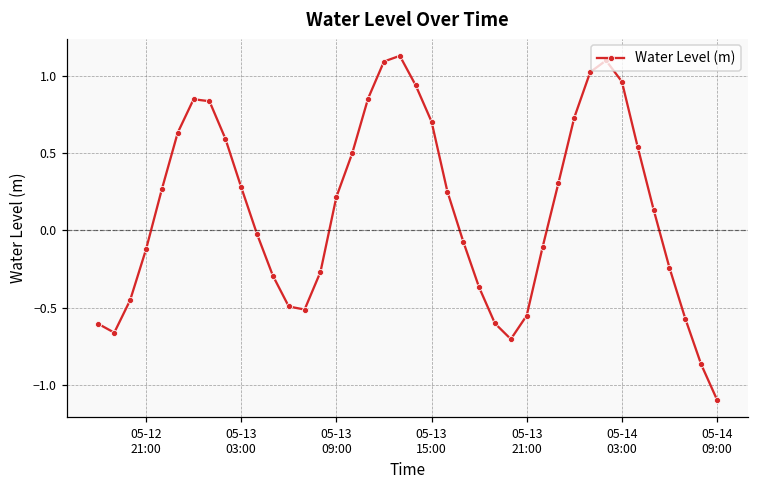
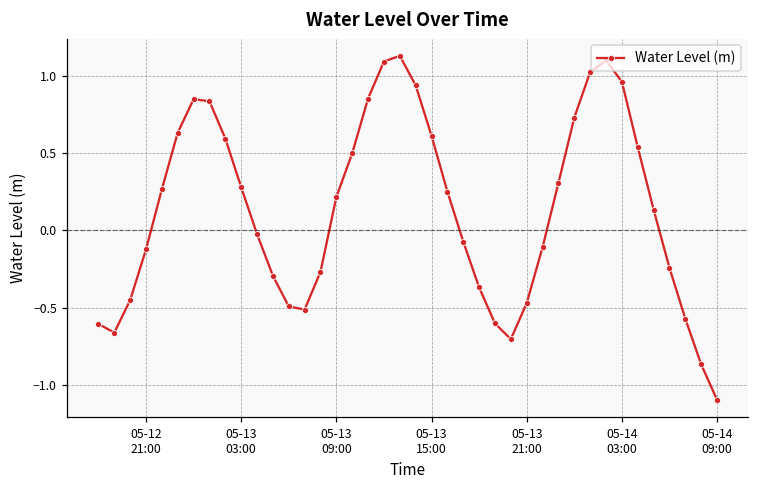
05-13 15:00: 0.70 -> 0.61
05-13 21:00: -0.55 -> -0.47
